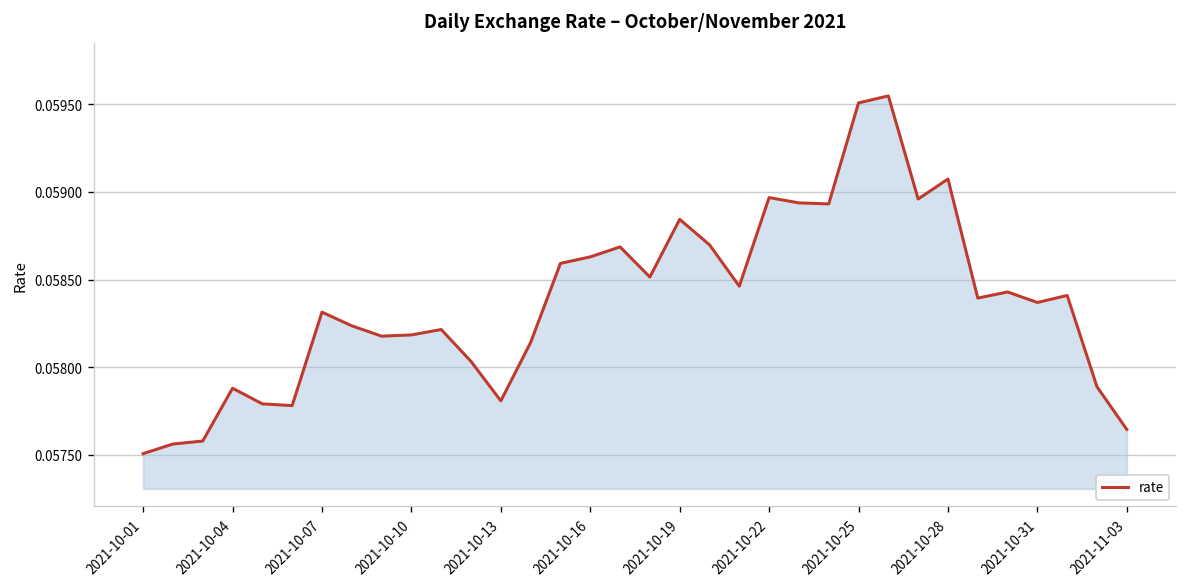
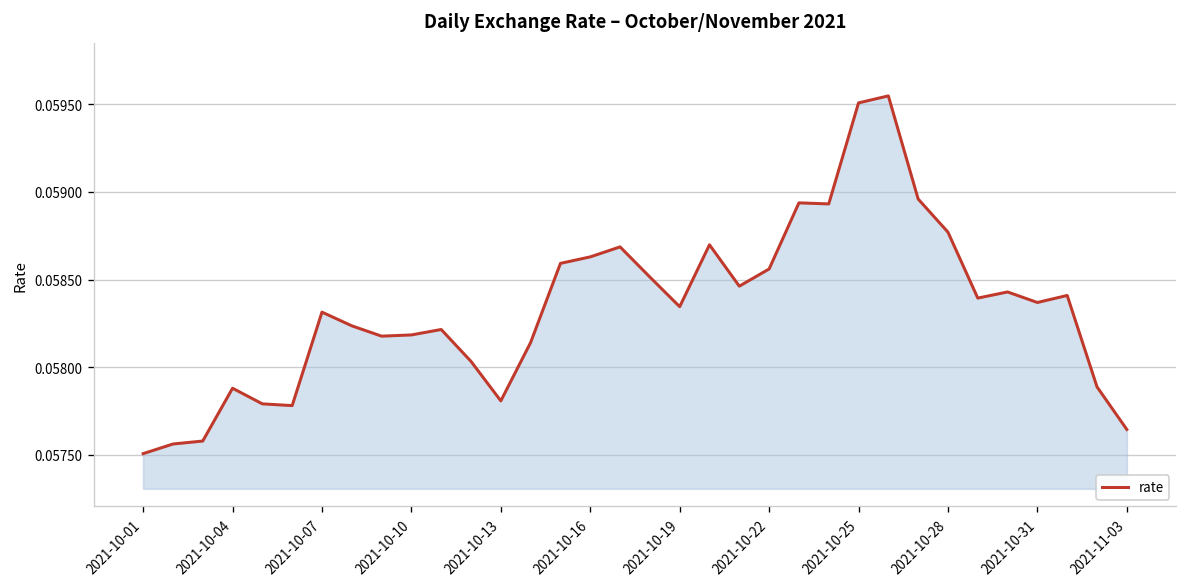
2021-10-19: 0.05884 -> 0.05835
2021-10-22: 0.05897 -> 0.05856
2021-10-28: 0.05907 -> 0.05877
